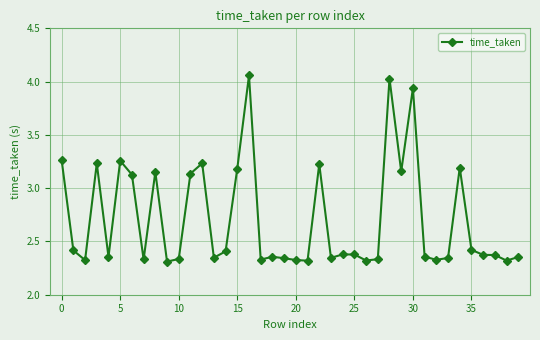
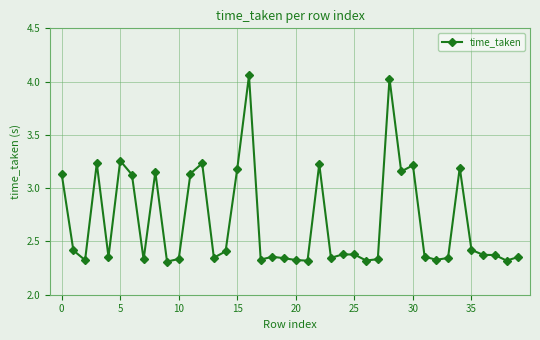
0: 3.26 -> 3.13
30: 3.94 -> 3.21
